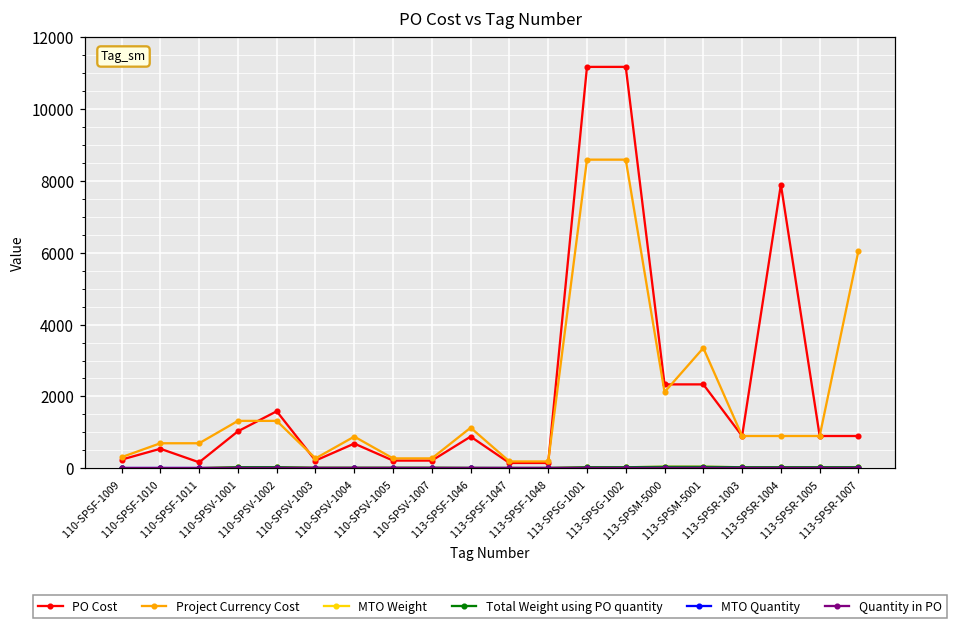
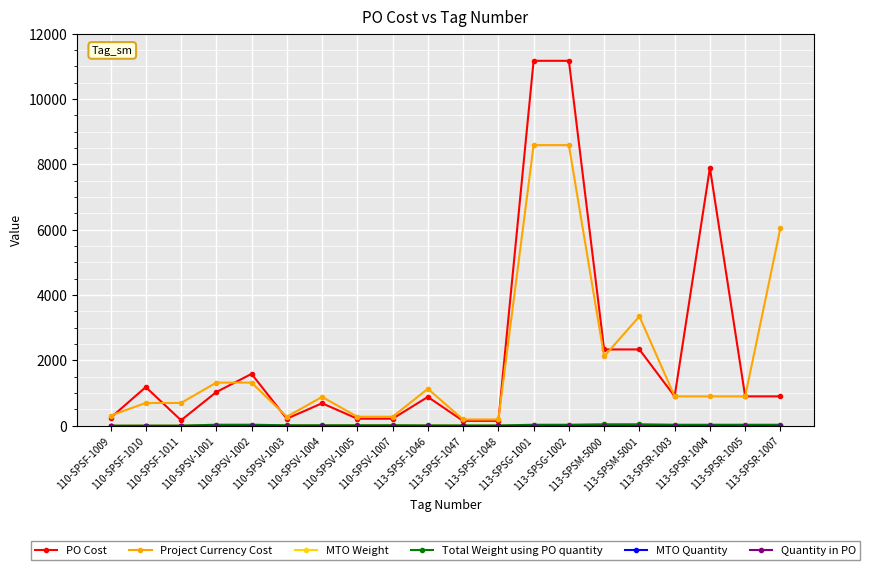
PO Cost, 110-SPSF-1010: 500 -> 1200
